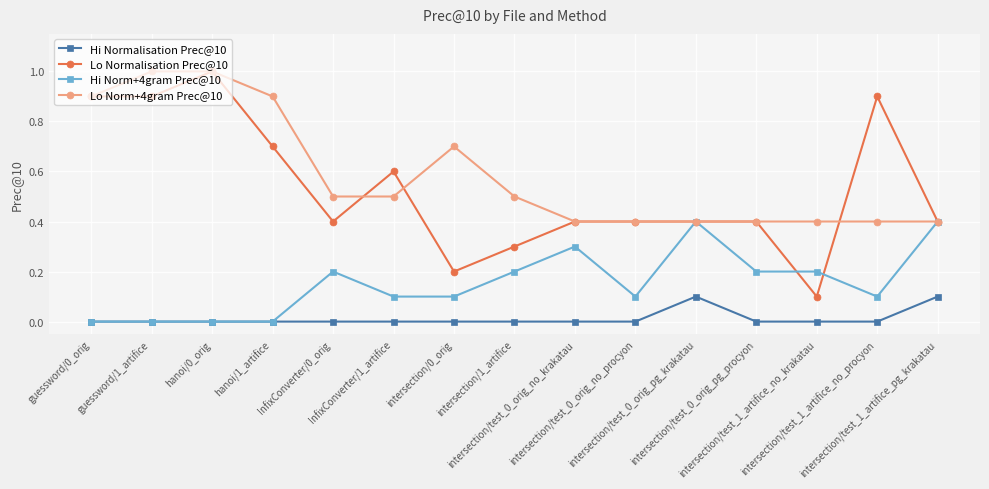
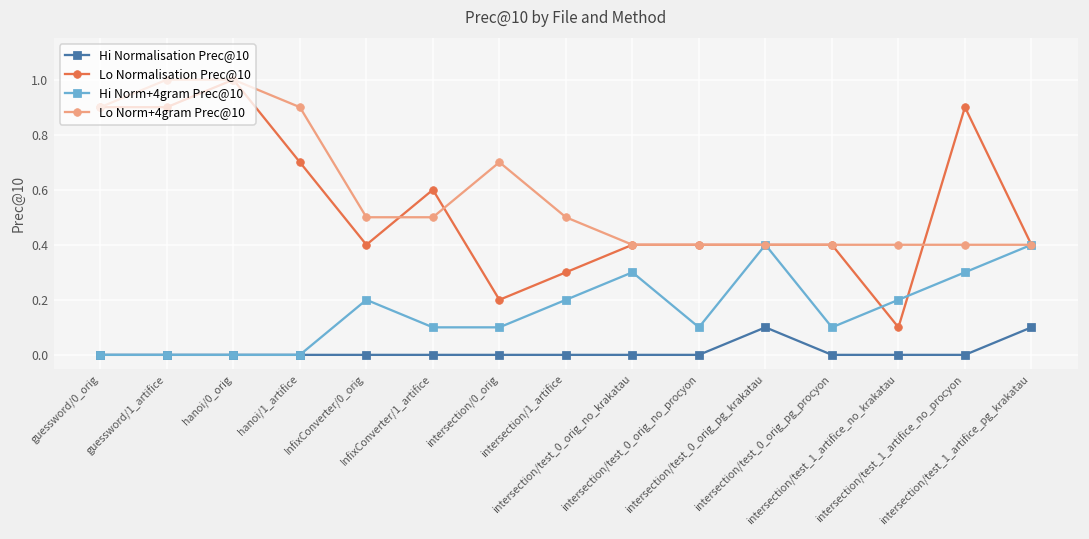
Hi Norm+4gram Prec@10, intersection/test_0_orig_pg_procyon: 0.2 -> 0.1
Hi Norm+4gram Prec@10, intersection/test_1_artifice_no_procyon: 0.1 -> 0.3
